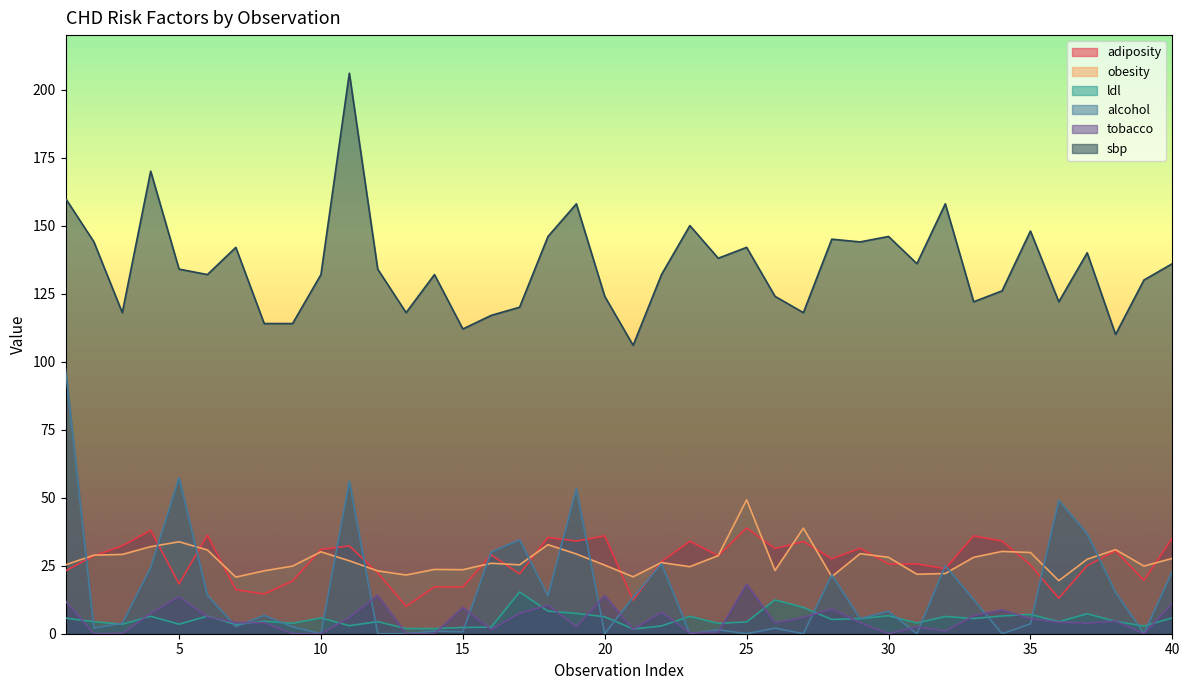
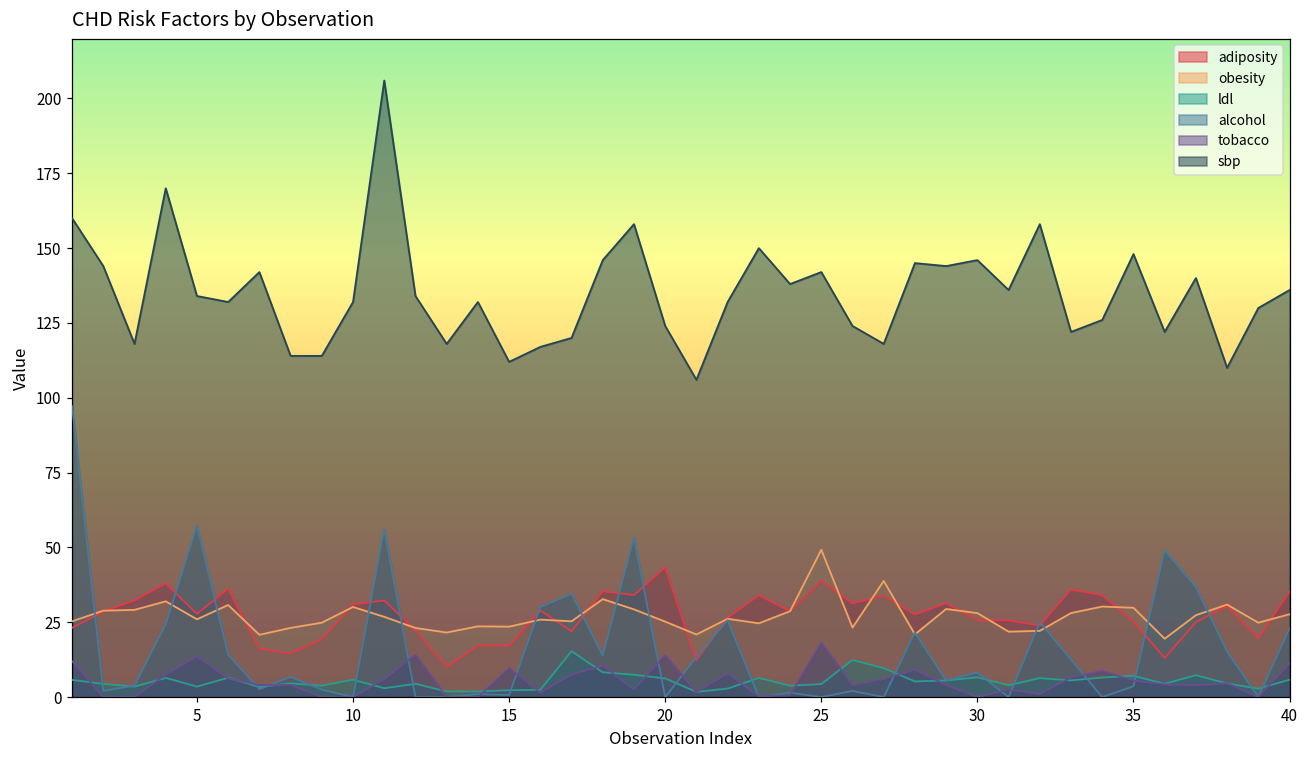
adiposity, 5: 18 -> 28
obesity, 5: 34 -> 26
adiposity, 20: 36 -> 43
